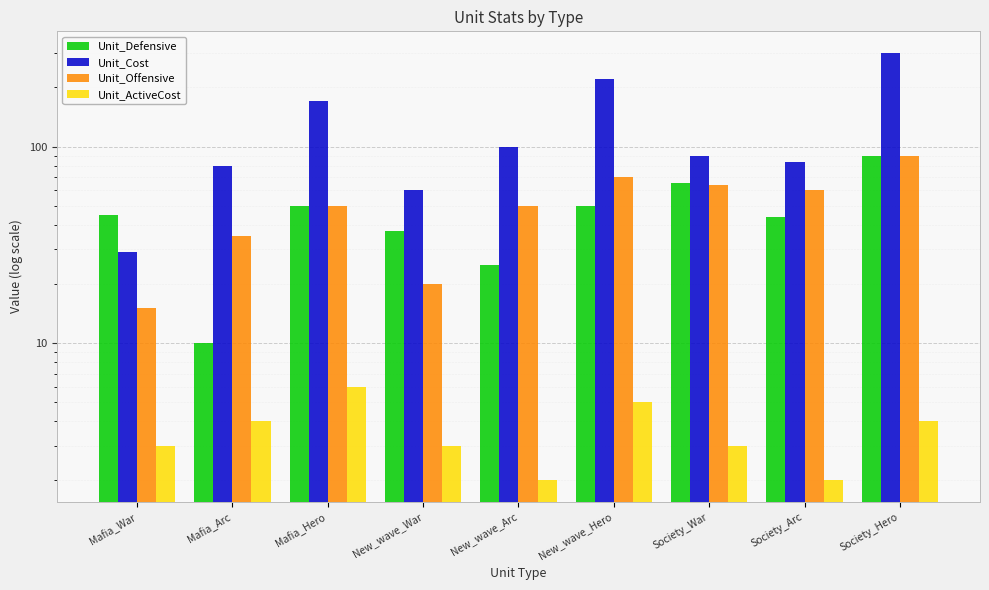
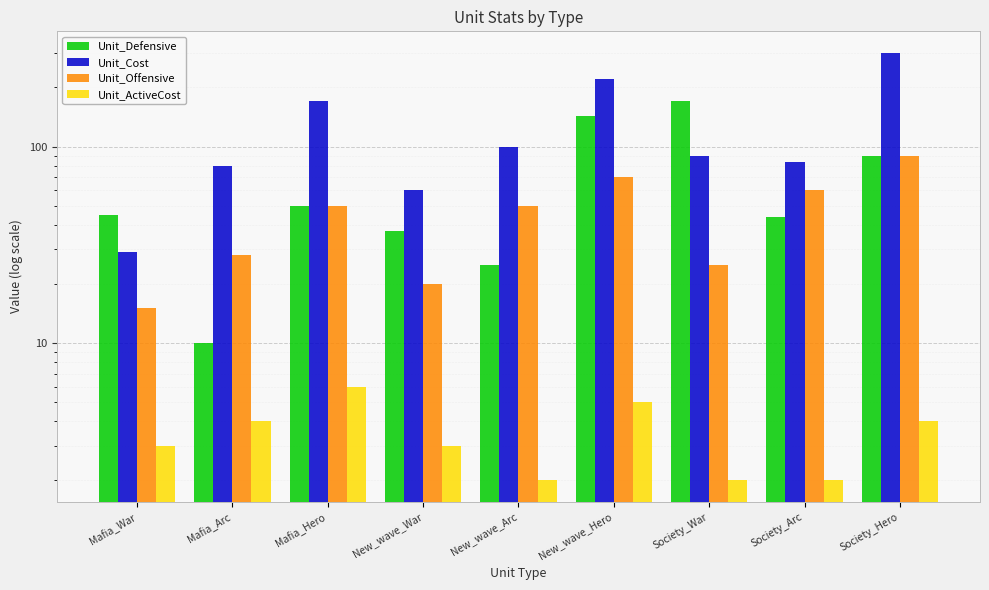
Unit_Offensive, Mafia_Arc: 35 -> 28
Unit_Defensive, New_wave_Hero: 50 -> 140
Unit_Defensive, Society_War: 65 -> 170
Unit_Offensive, Society_War: 64 -> 25
Unit_ActiveCost, Society_War: 3 -> 2
